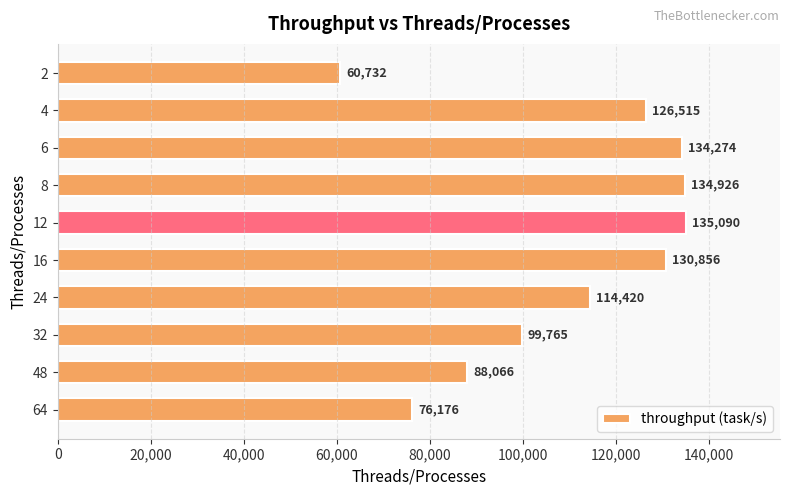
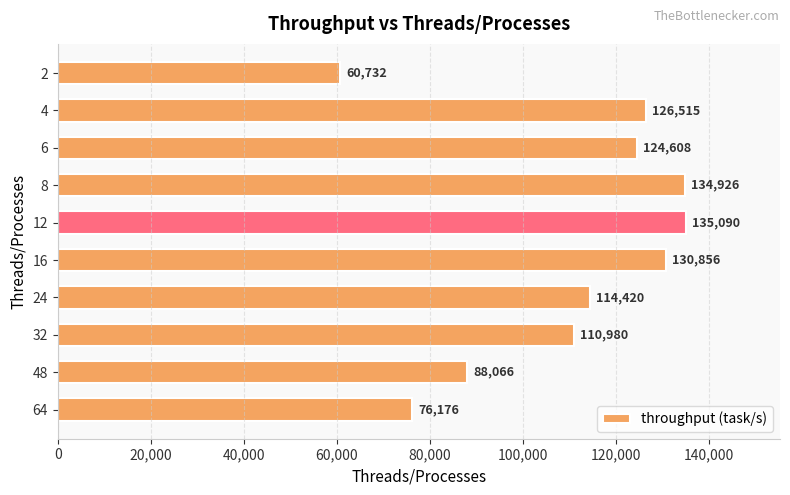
6: 134,274 -> 124,608
32: 99,765 -> 110,980
